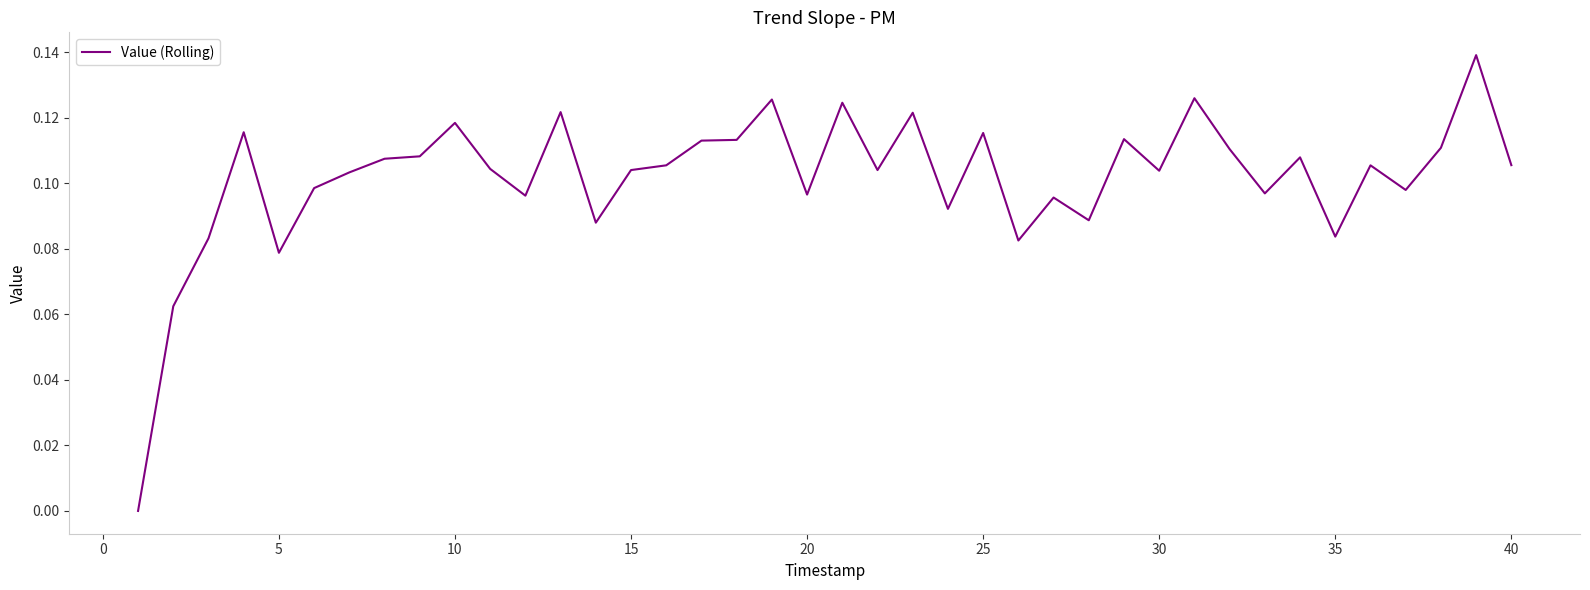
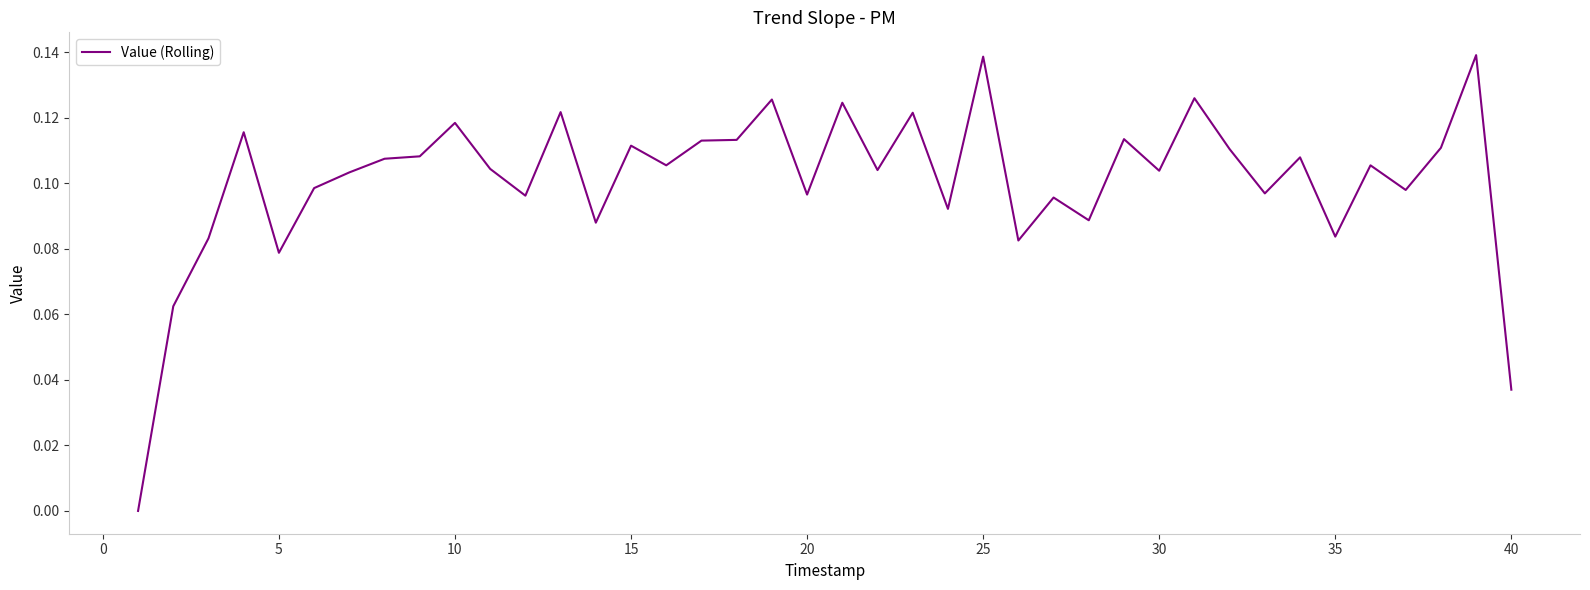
15: 0.104 -> 0.112
25: 0.115 -> 0.139
40: 0.106 -> 0.037
